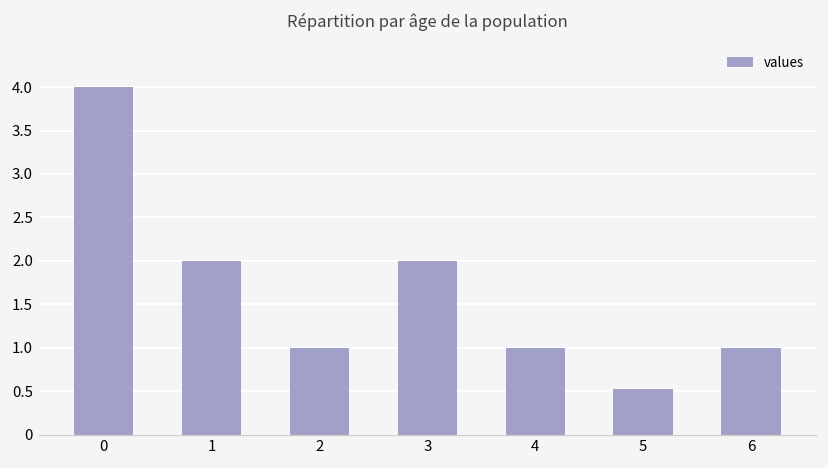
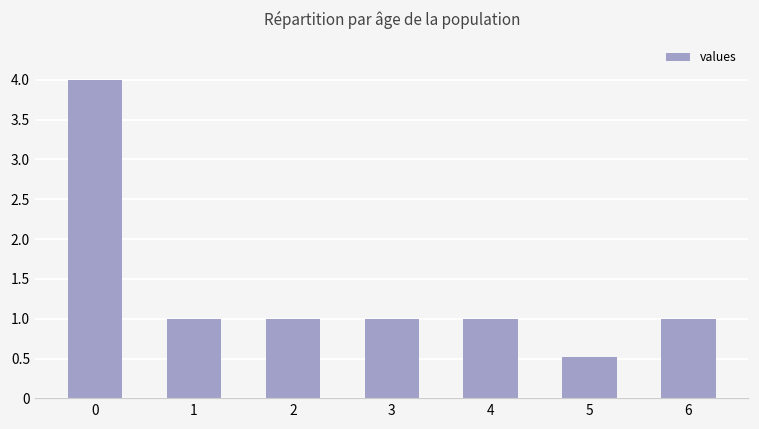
1: 2 -> 1
3: 2 -> 1
